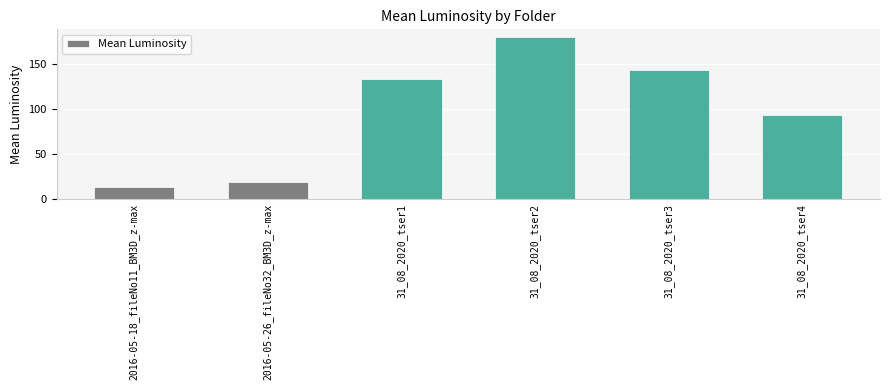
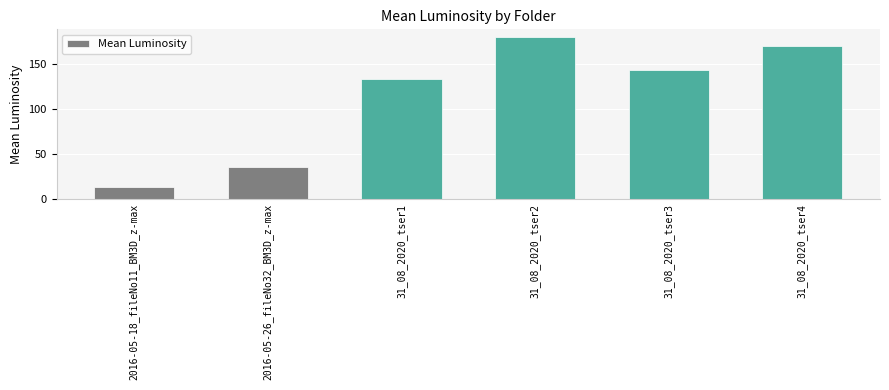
2016-05-26_fileNo32_BM3D_z-max: 20 -> 40
31_08_2020_tser4: 90 -> 170
